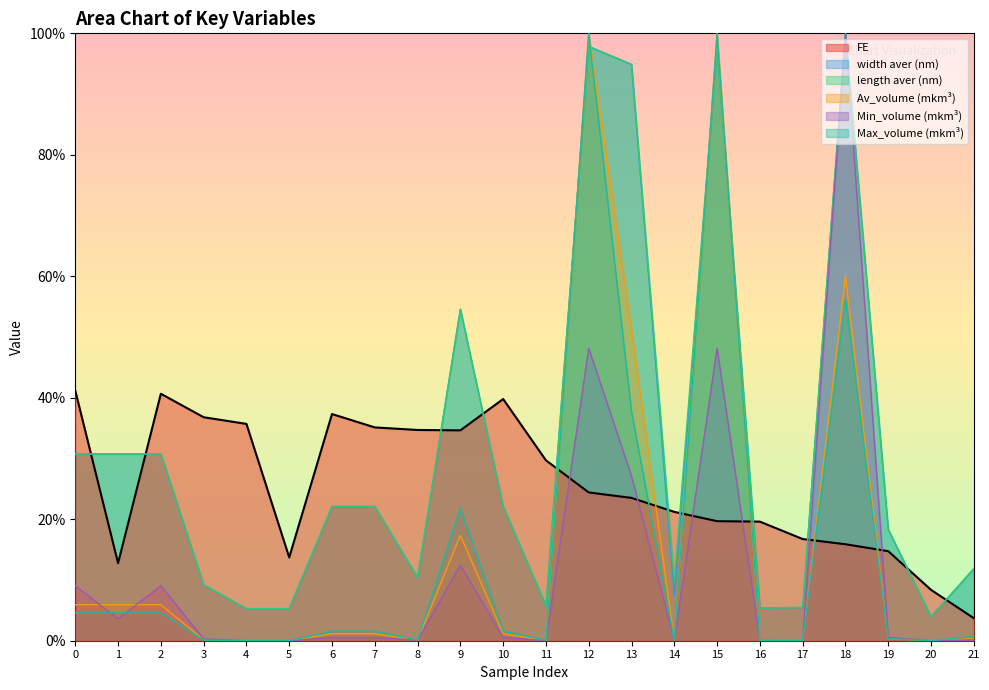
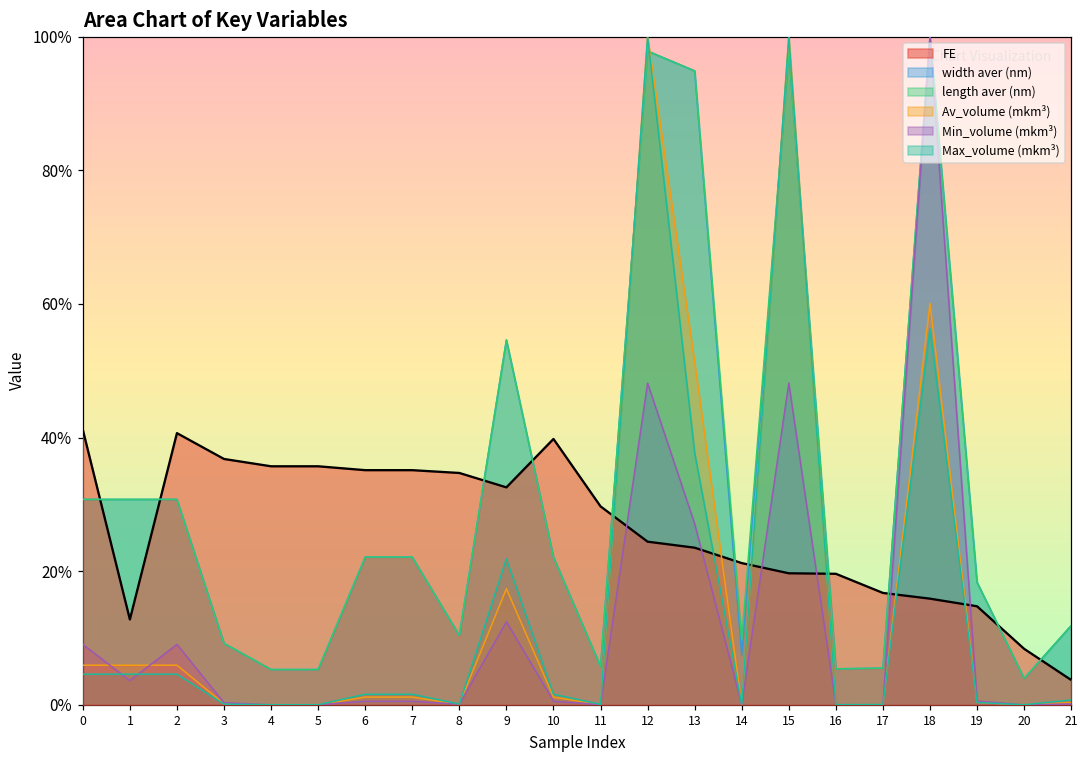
FE, 5: 14% -> 36%
FE, 6: 37% -> 35%
FE, 9: 35% -> 33%
